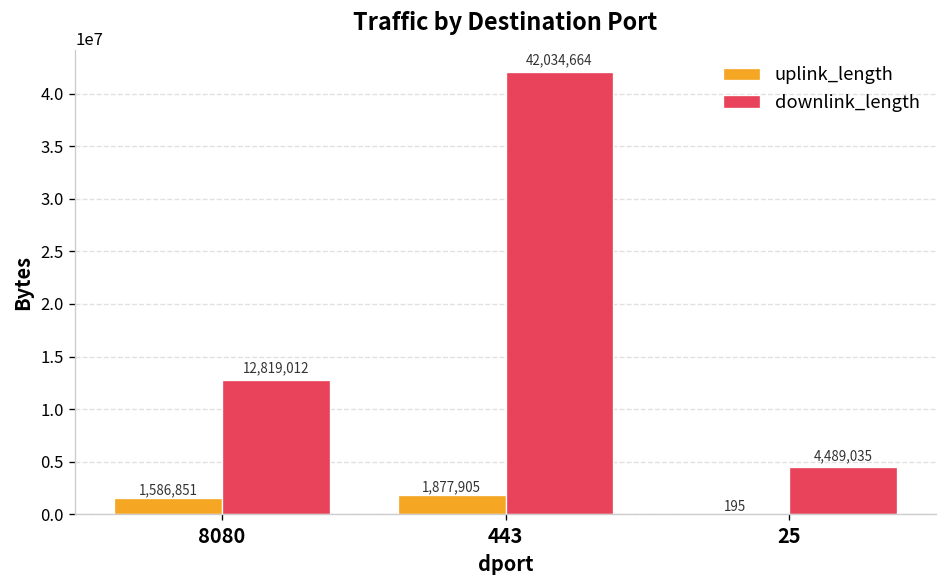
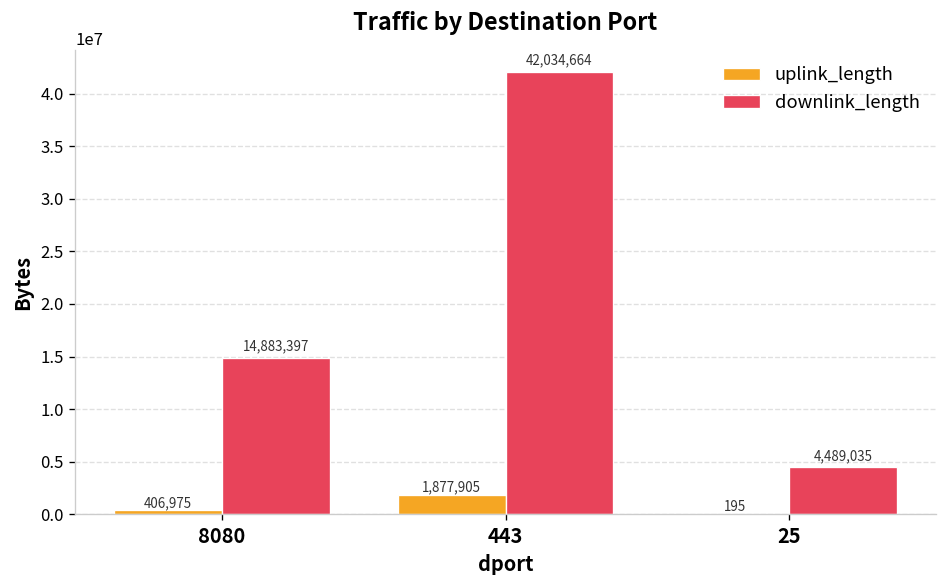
uplink_length, 8080: 1,586,851 -> 406,975
downlink_length, 8080: 12,819,012 -> 14,883,397
